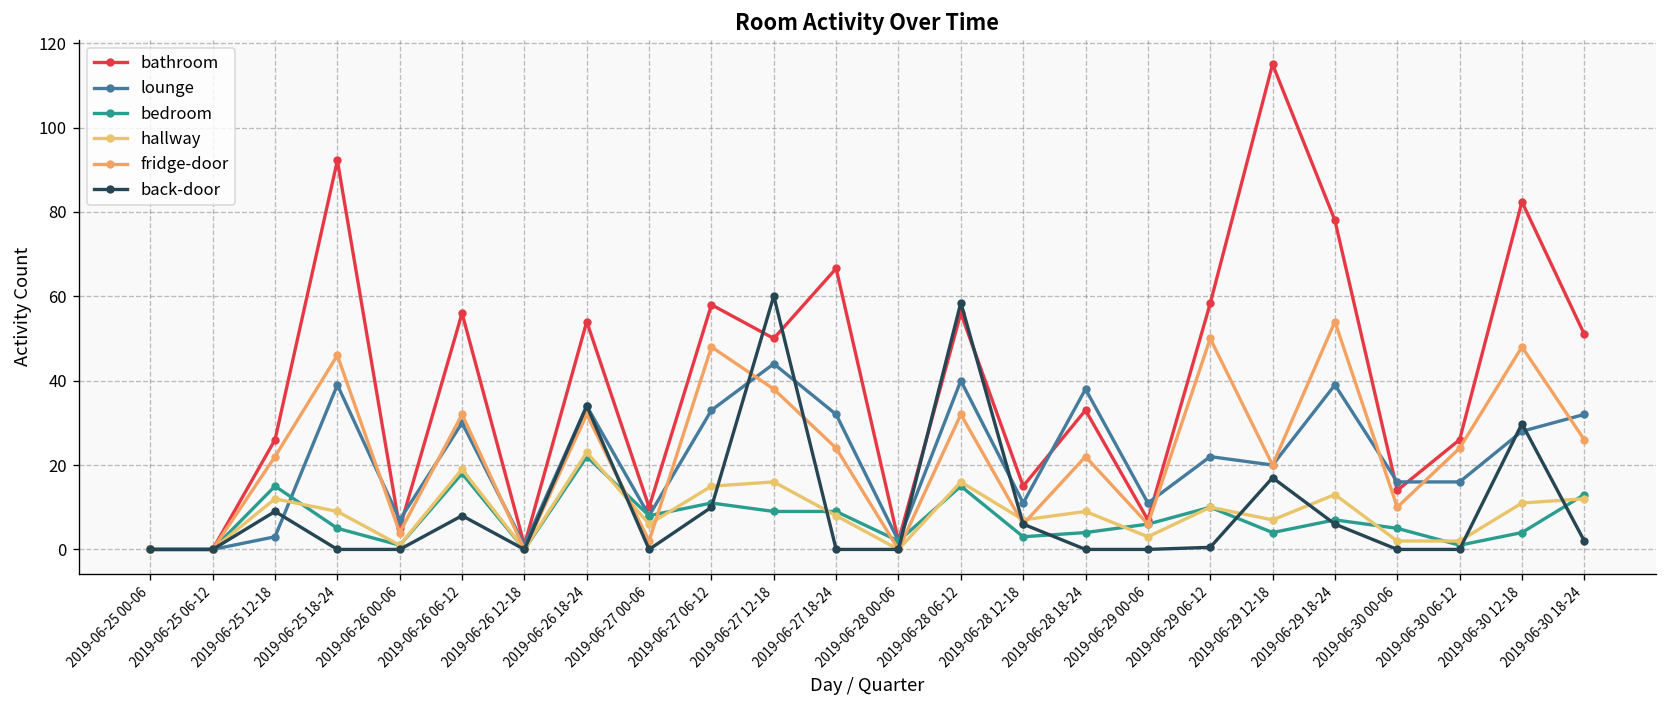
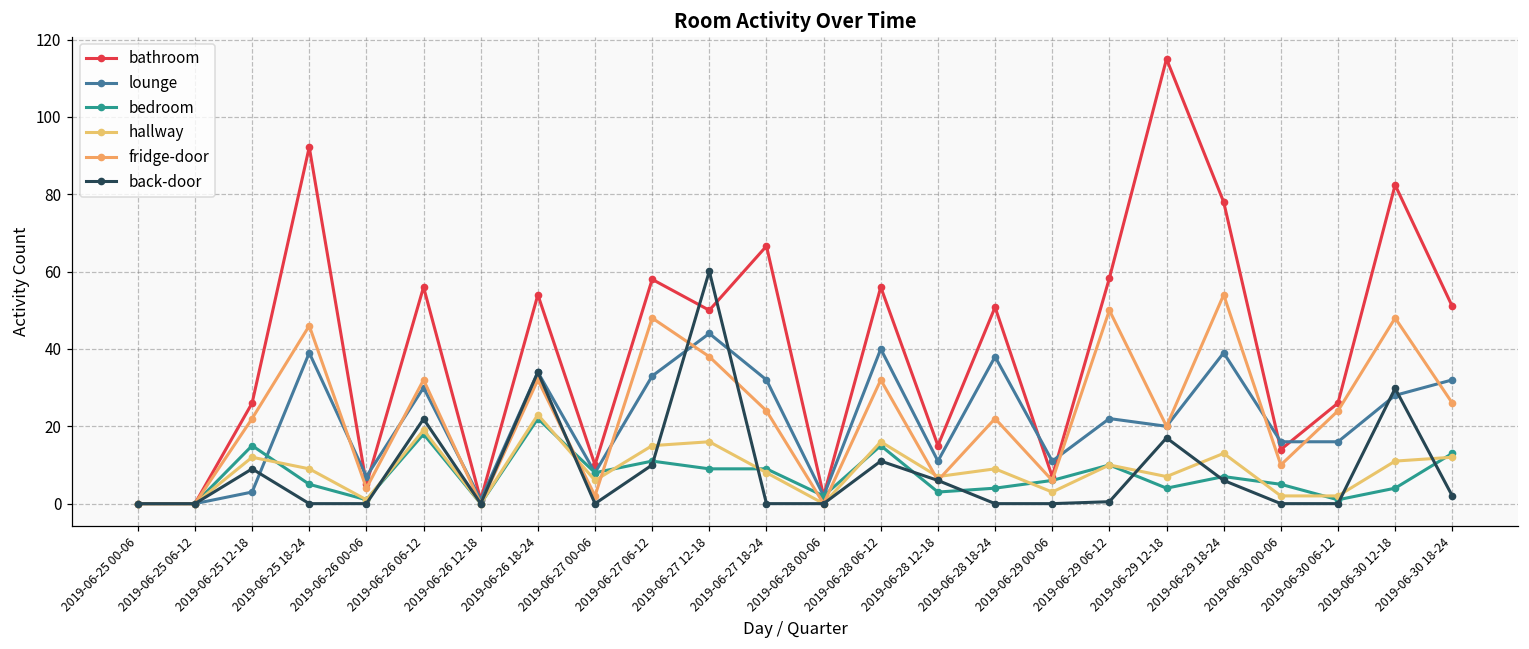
back-door, 2019-06-26 06-12: 8 -> 22
back-door, 2019-06-28 06-12: 59 -> 11
bathroom, 2019-06-28 18-24: 33 -> 51
